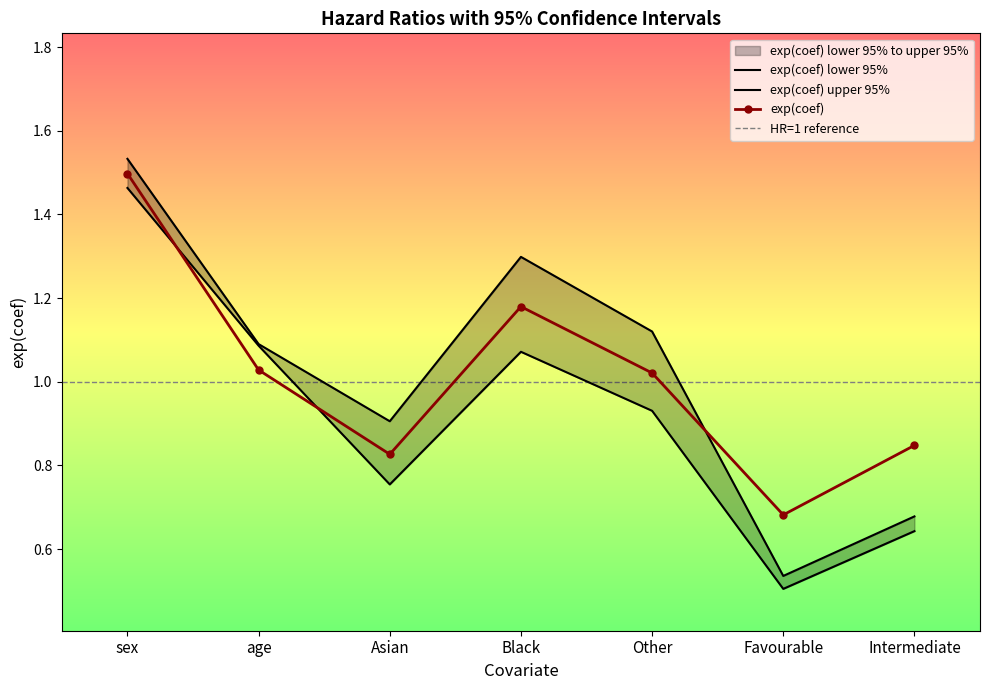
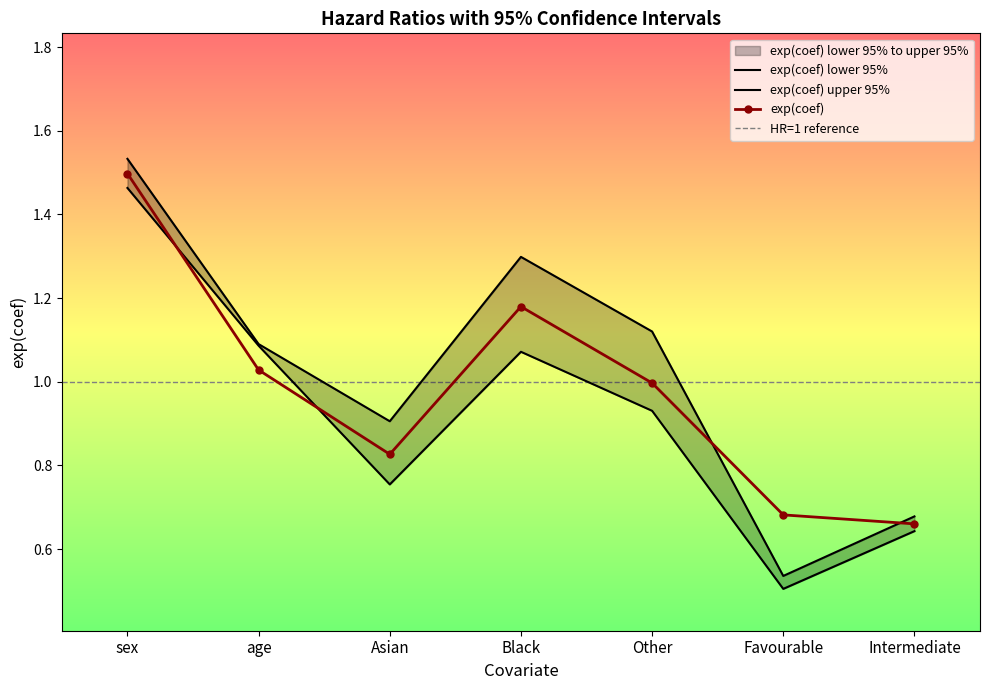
exp(coef), Other: 1.02 -> 1.00
exp(coef), Intermediate: 0.85 -> 0.66
